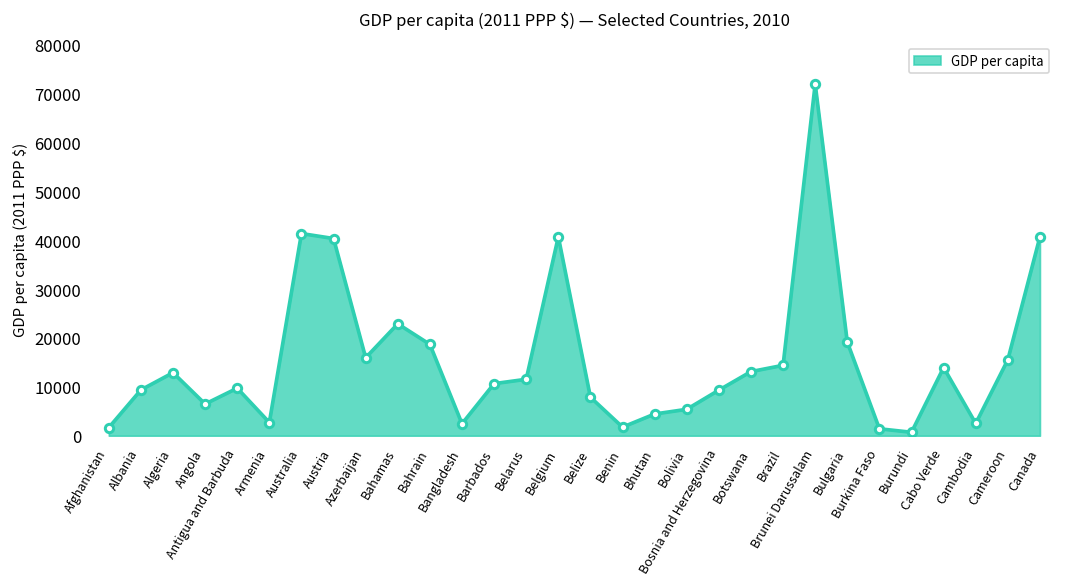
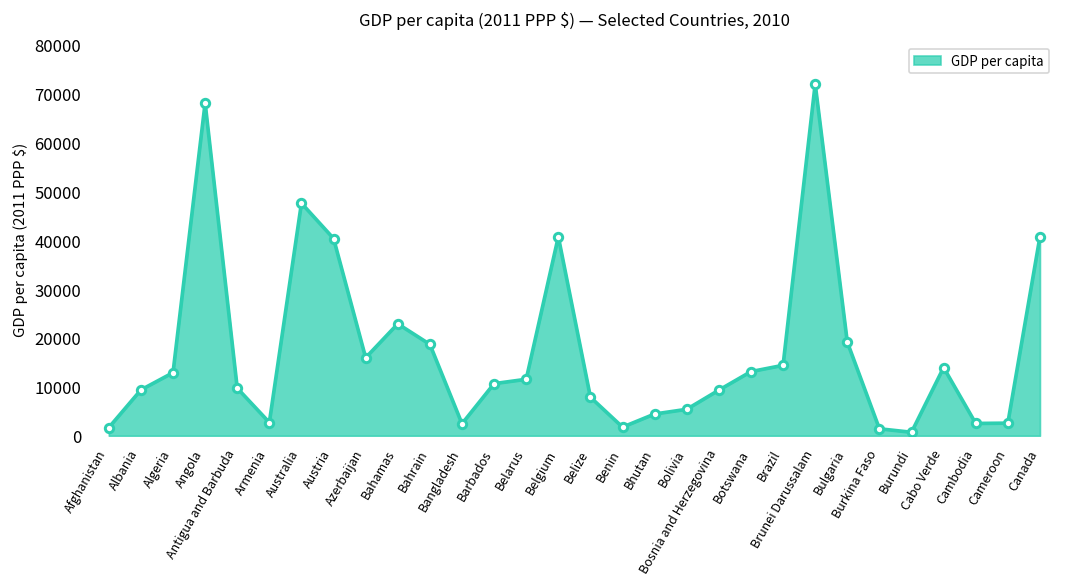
Angola: 6000 -> 68000
Australia: 41000 -> 48000
Cameroon: 16000 -> 3000
